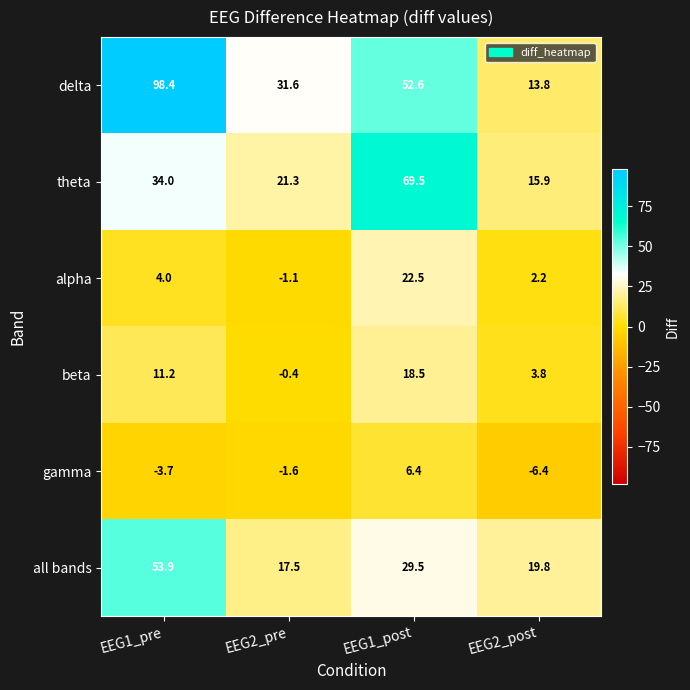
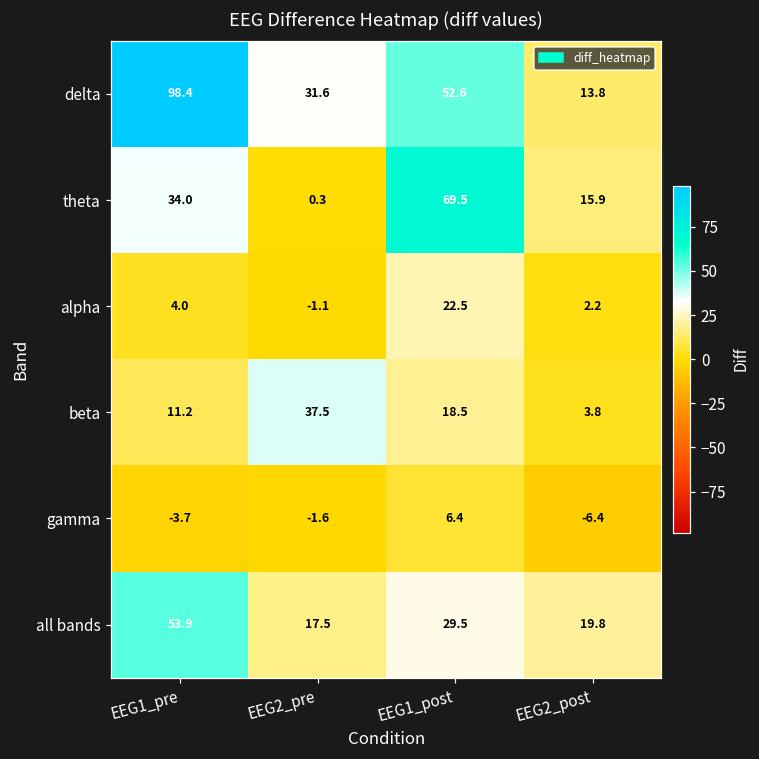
theta, EEG2_pre: 21.3 -> 0.3
beta, EEG2_pre: -0.4 -> 37.5
